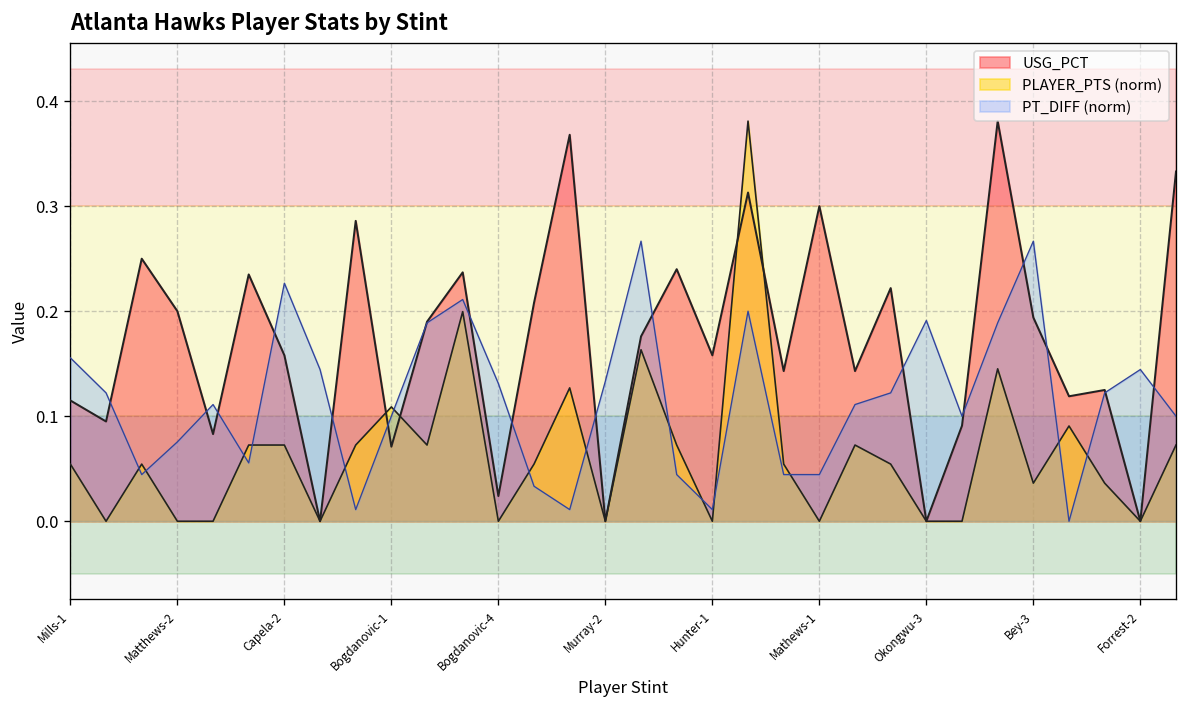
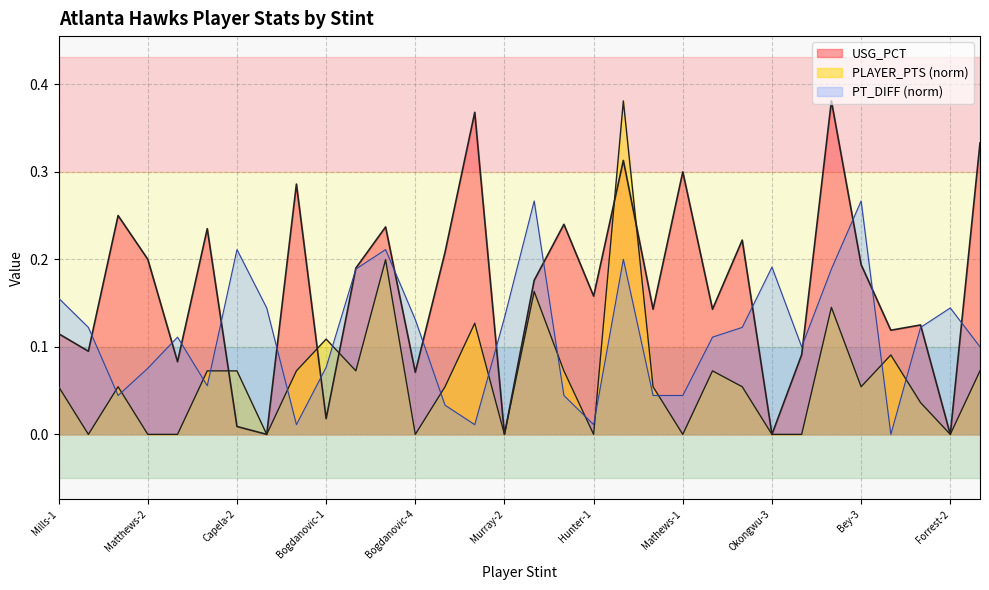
USG_PCT, Capela-2: 0.16 -> 0.01
PT_DIFF (norm), Capela-2: 0.23 -> 0.21
USG_PCT, Bogdanovic-1: 0.07 -> 0.02
PT_DIFF (norm), Bogdanovic-1: 0.10 -> 0.08
USG_PCT, Bogdanovic-4: 0.02 -> 0.07
PLAYER_PTS (norm), Bey-3: 0.04 -> 0.05
